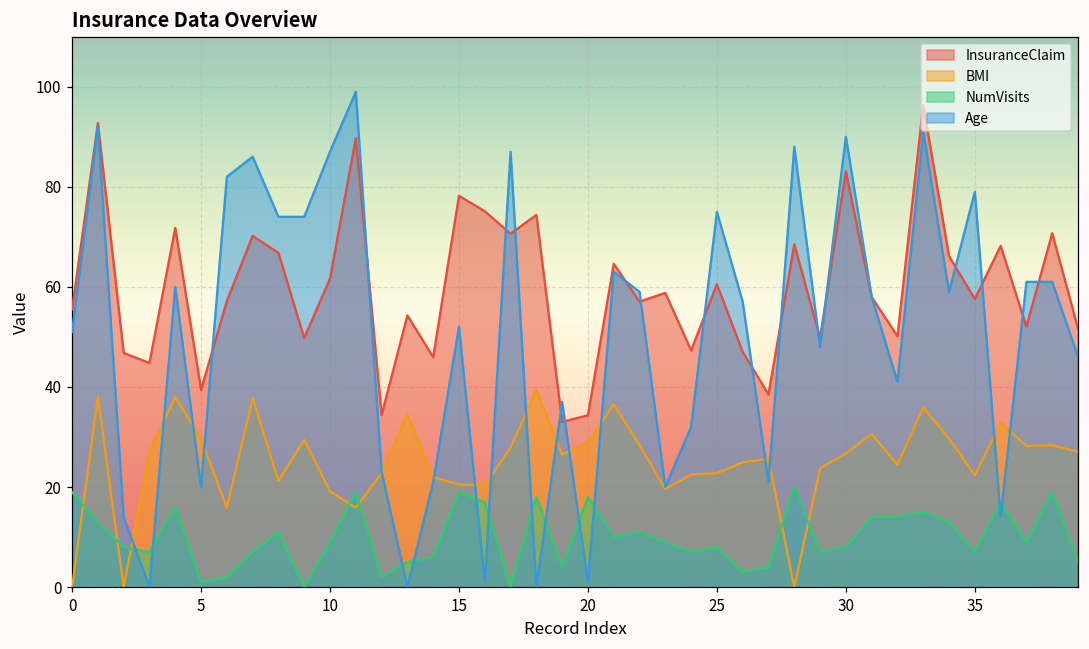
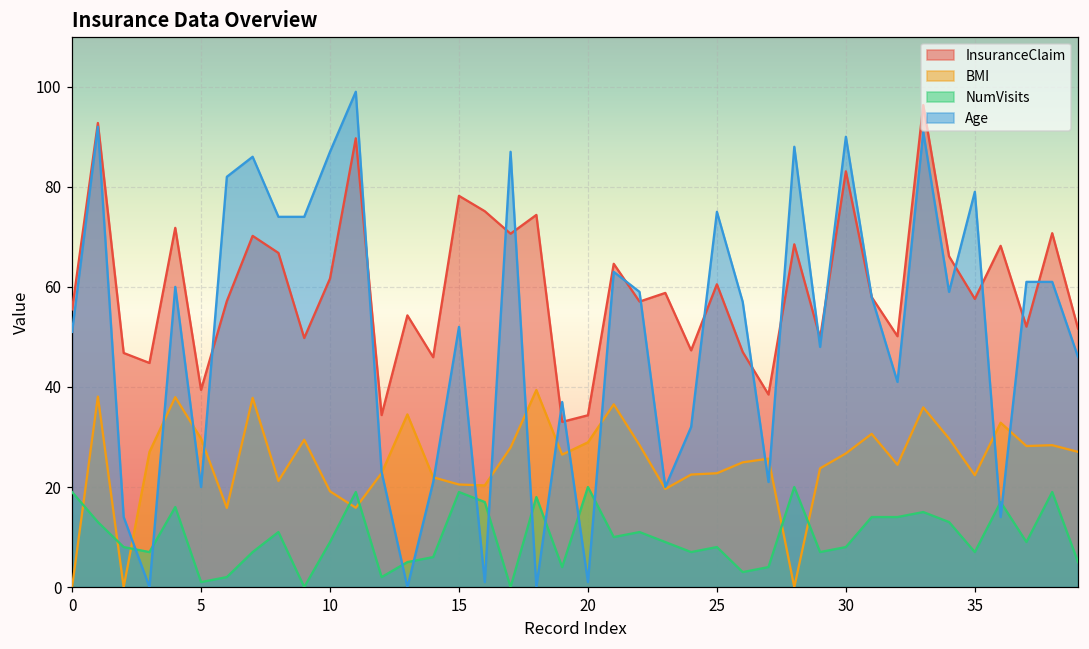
NumVisits, 20: 18 -> 20
